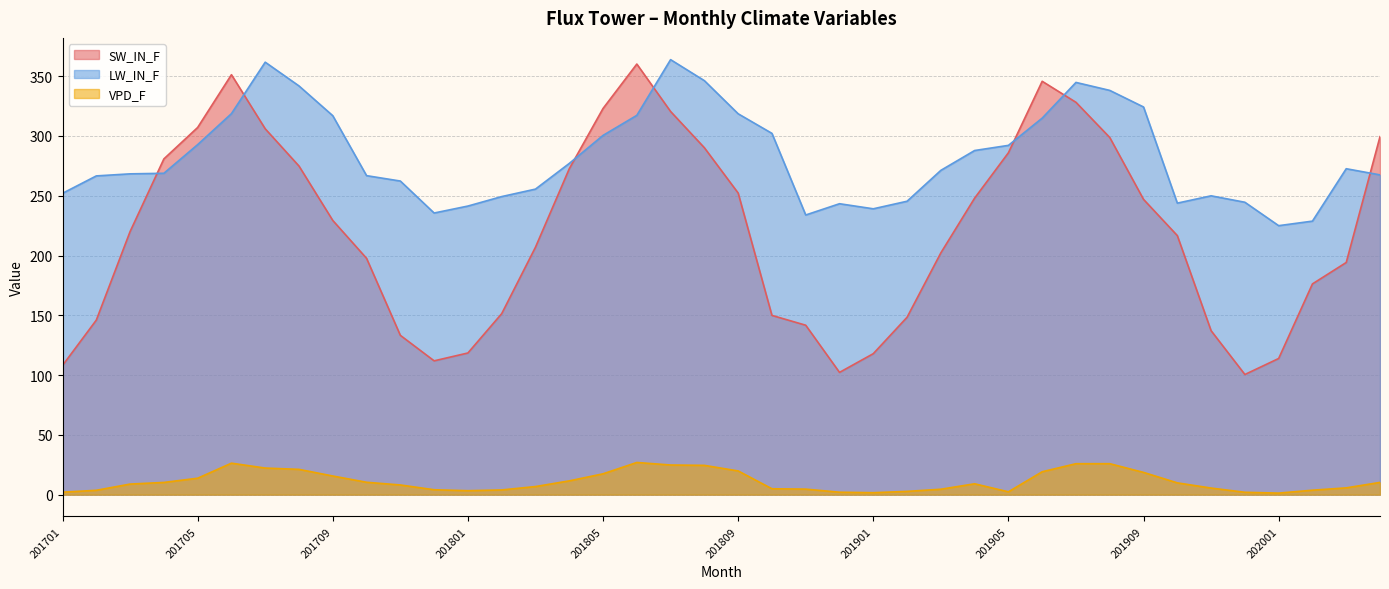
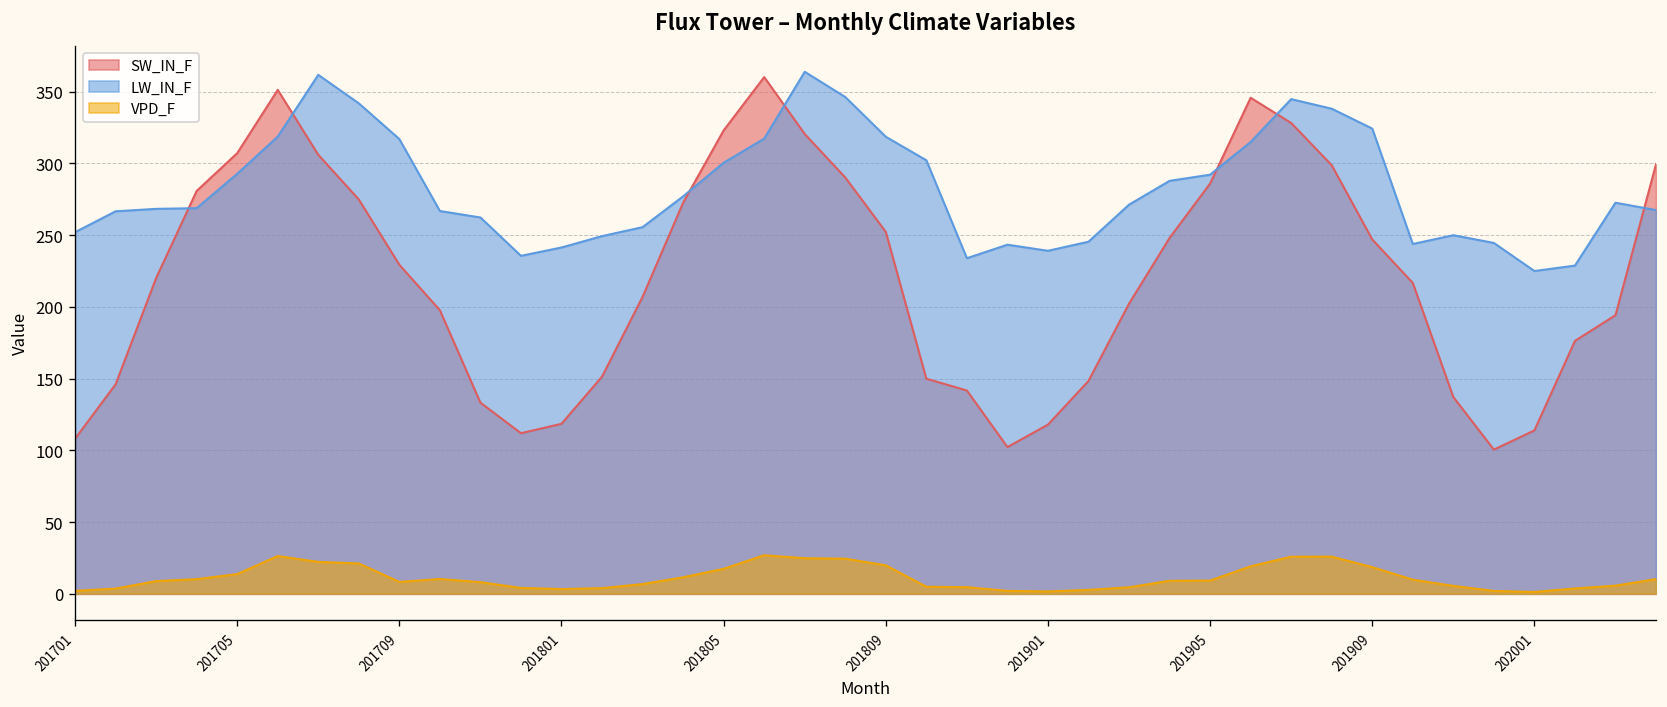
VPD_F, 201709: 16 -> 8
VPD_F, 201905: 2 -> 9
